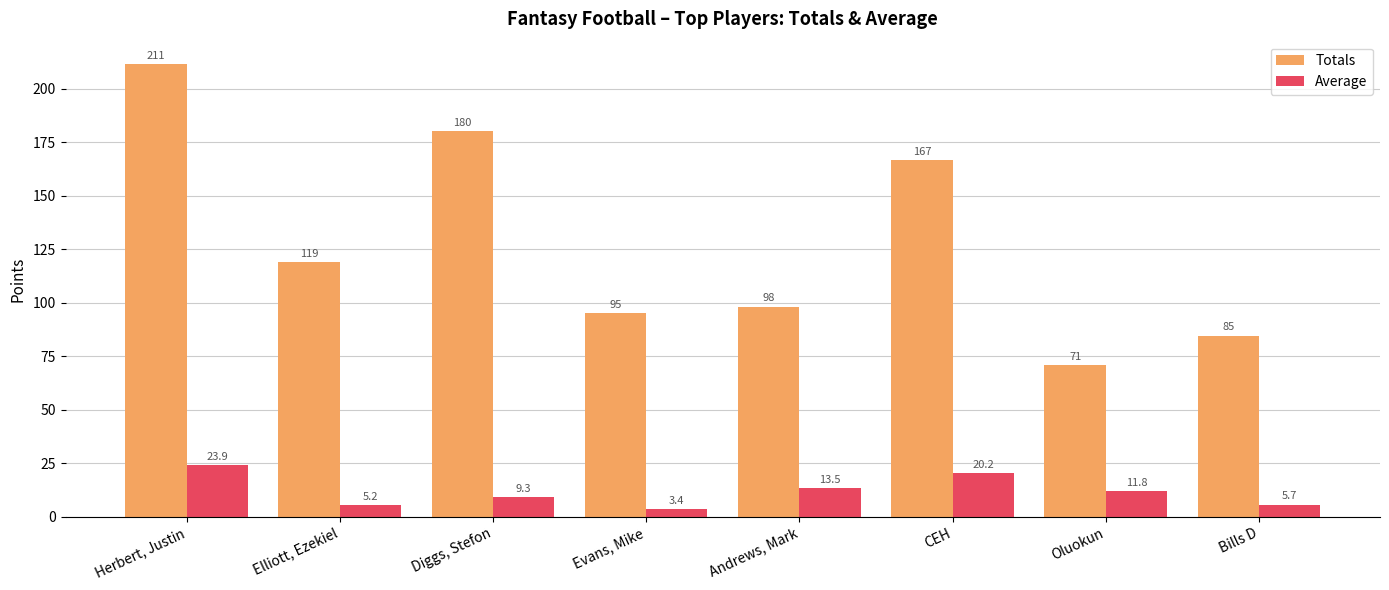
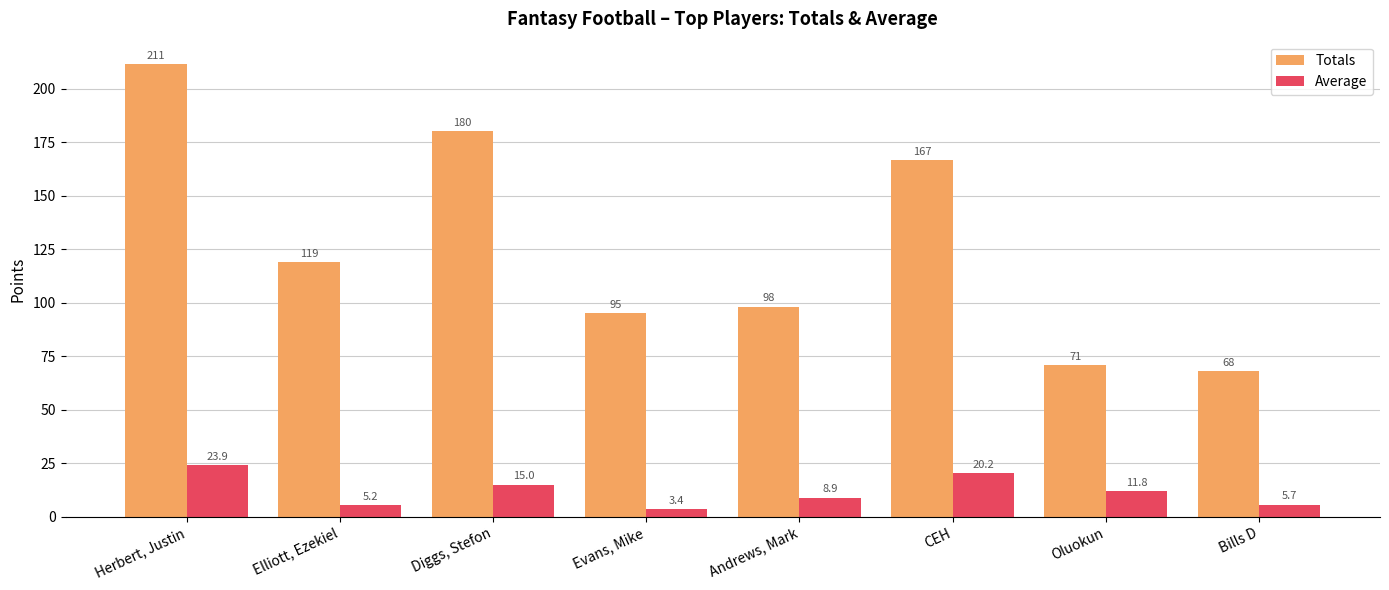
Average, Diggs, Stefon: 9.3 -> 15.0
Average, Andrews, Mark: 13.5 -> 8.9
Totals, Bills D: 85 -> 68
